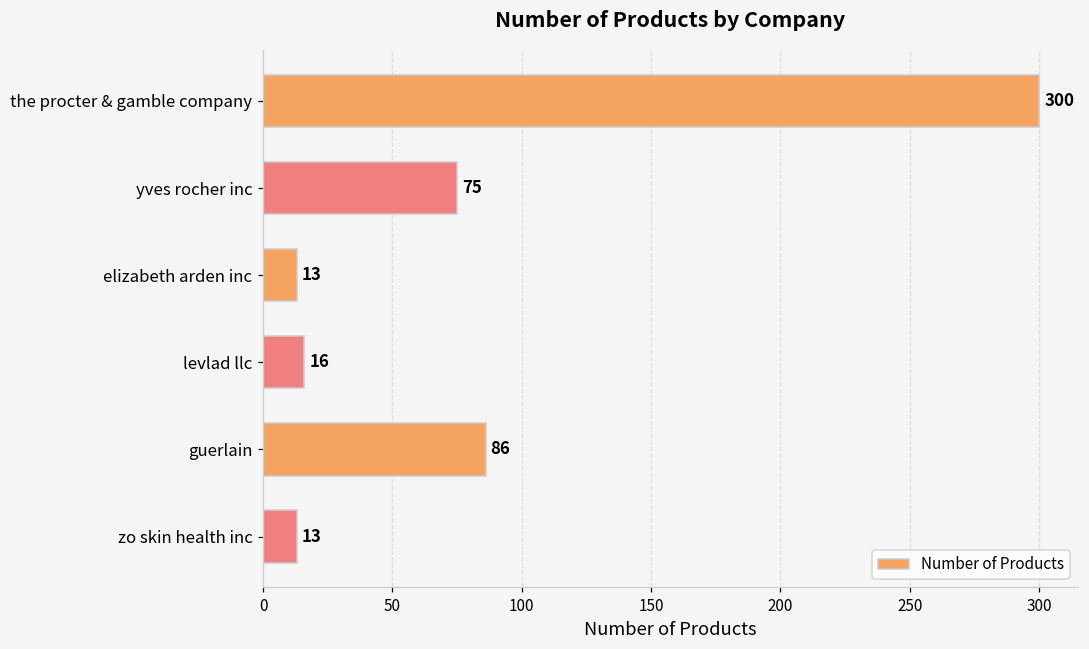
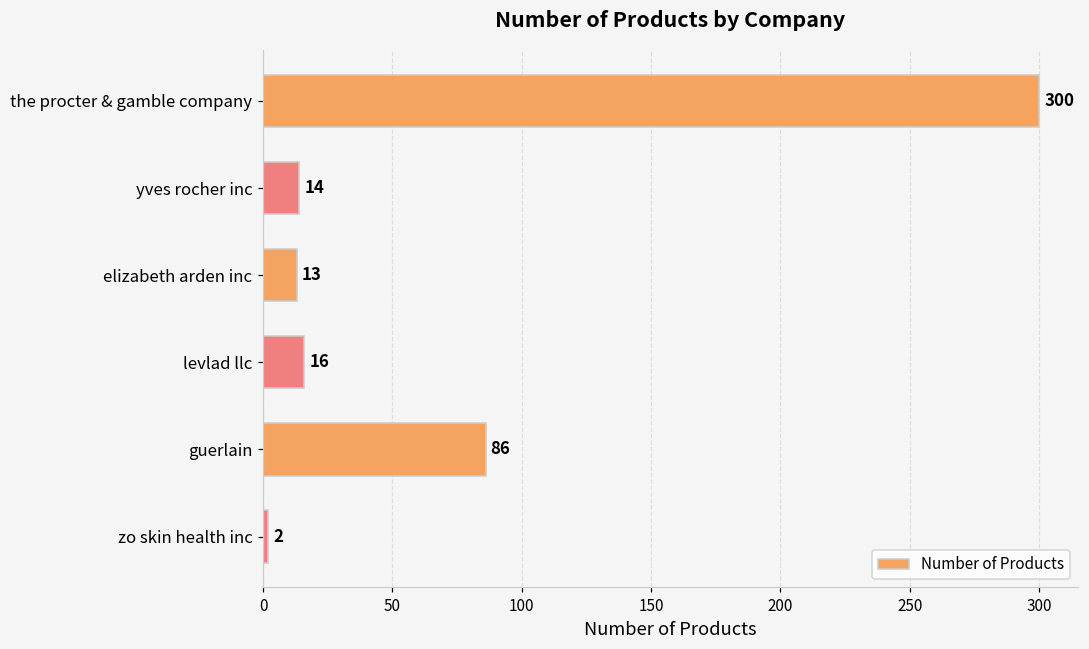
yves rocher inc: 75 -> 14
zo skin health inc: 13 -> 2
